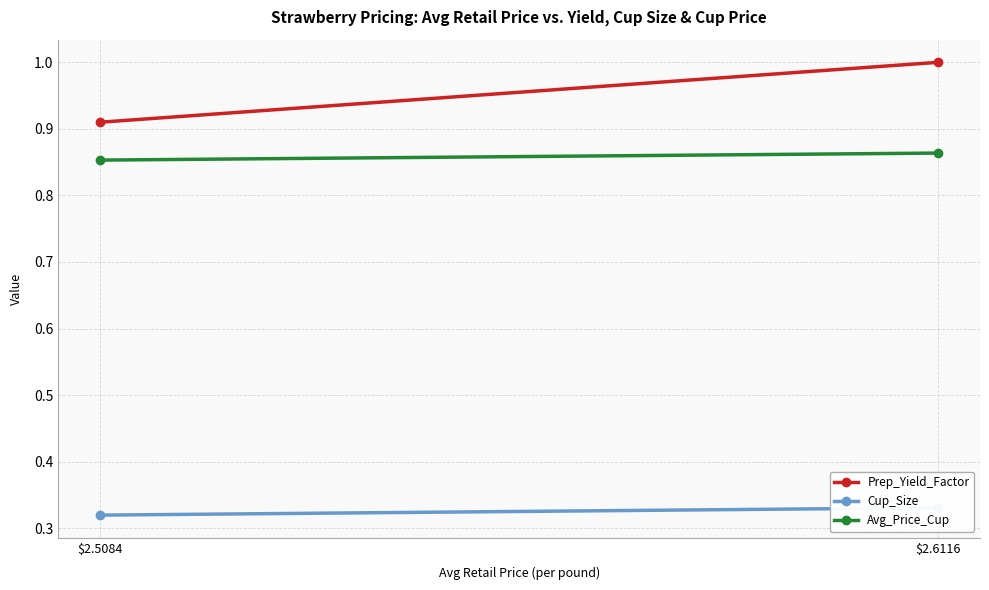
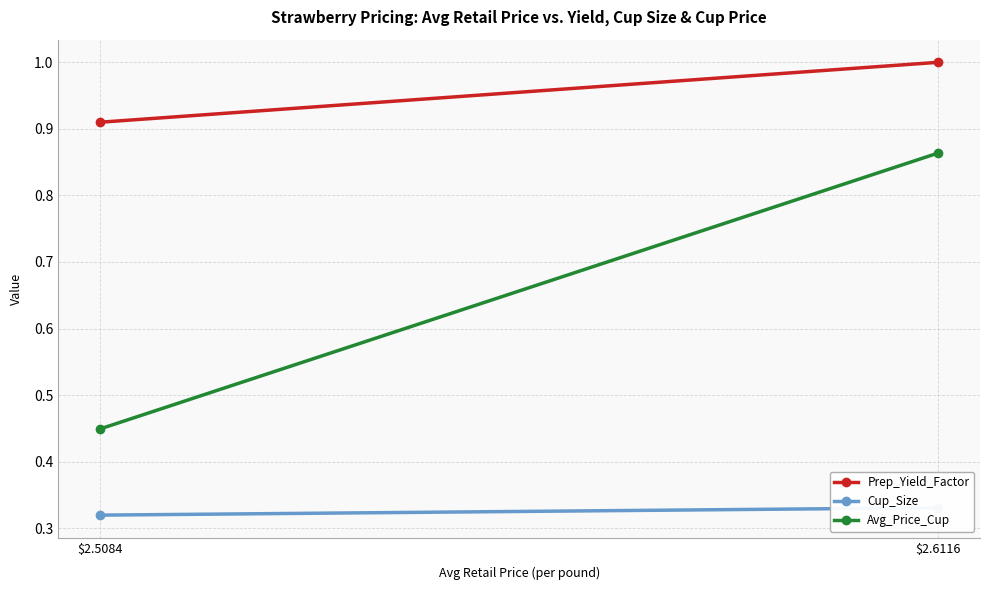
Avg_Price_Cup, $2.5084: 0.85 -> 0.45
